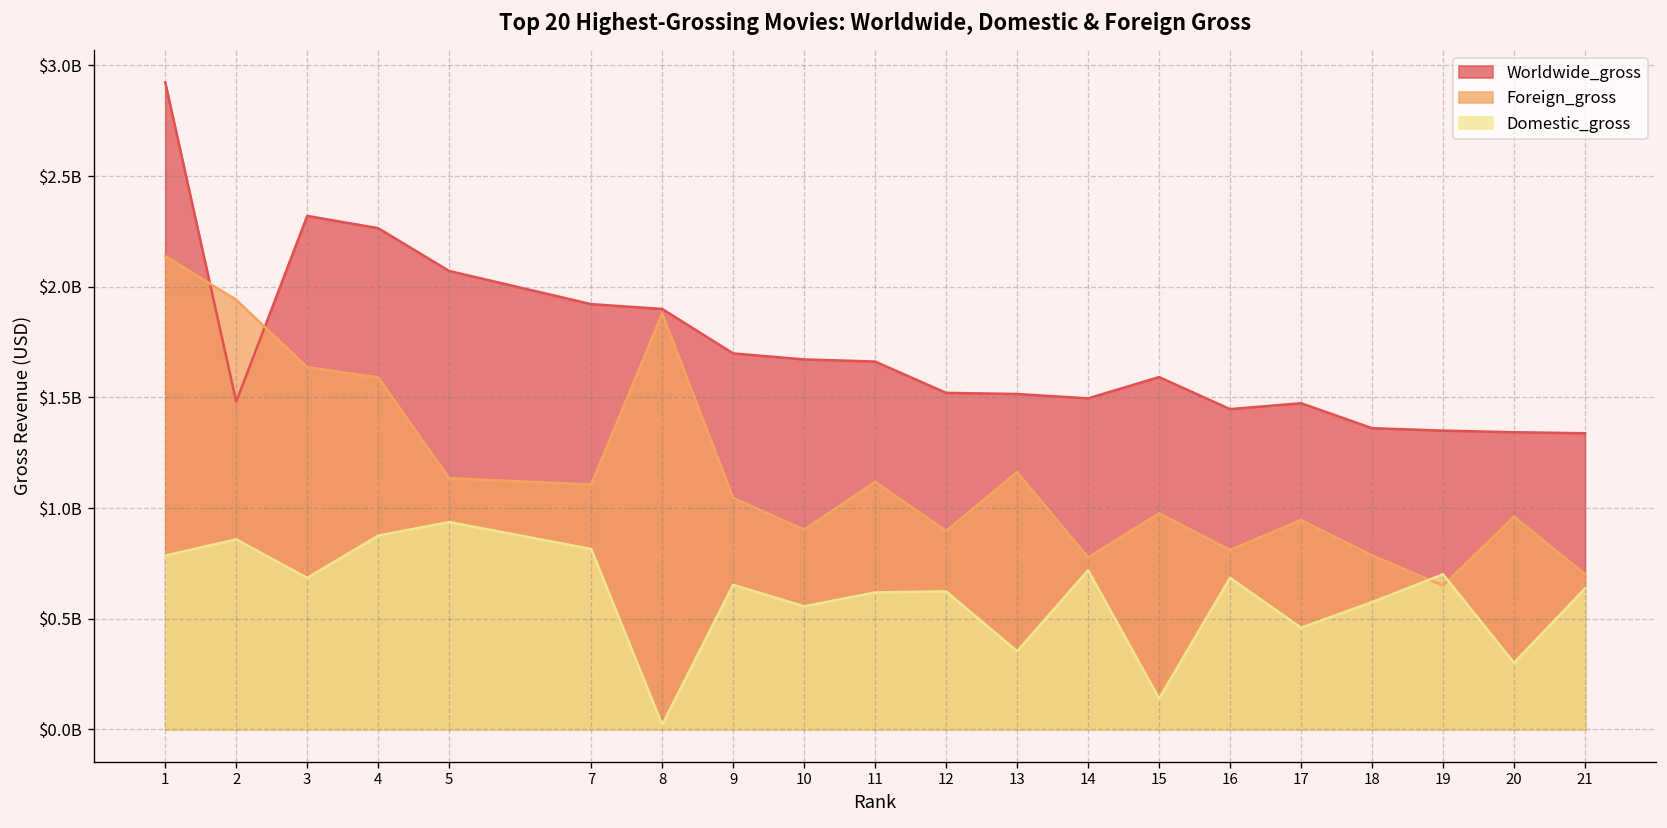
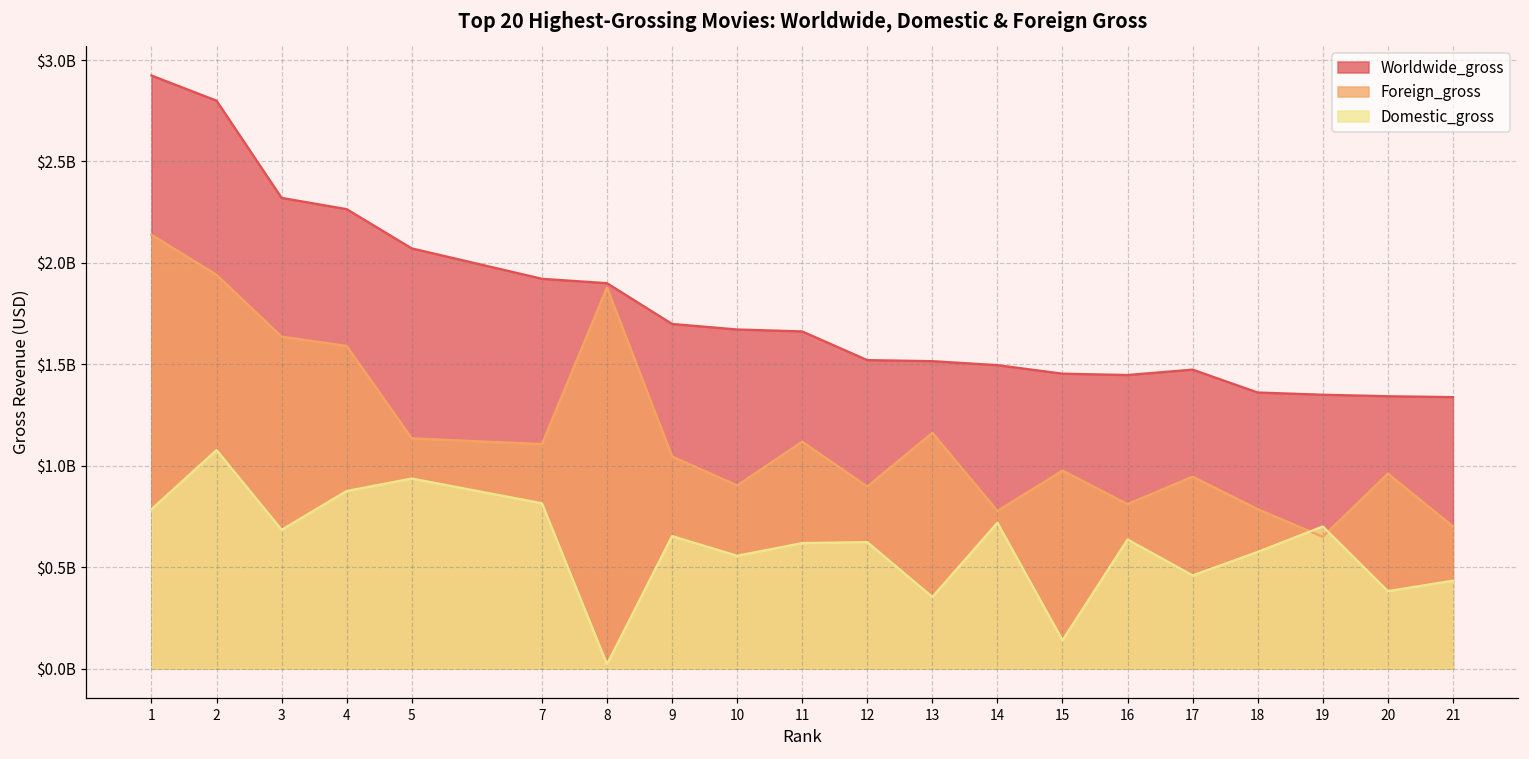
Worldwide_gross, 2: $1480000000 -> $2800000000
Domestic_gross, 2: $860000000 -> $1080000000
Worldwide_gross, 15: $1590000000 -> $1450000000
Domestic_gross, 16: $680000000 -> $640000000
Domestic_gross, 20: $300000000 -> $380000000
Domestic_gross, 21: $640000000 -> $430000000
